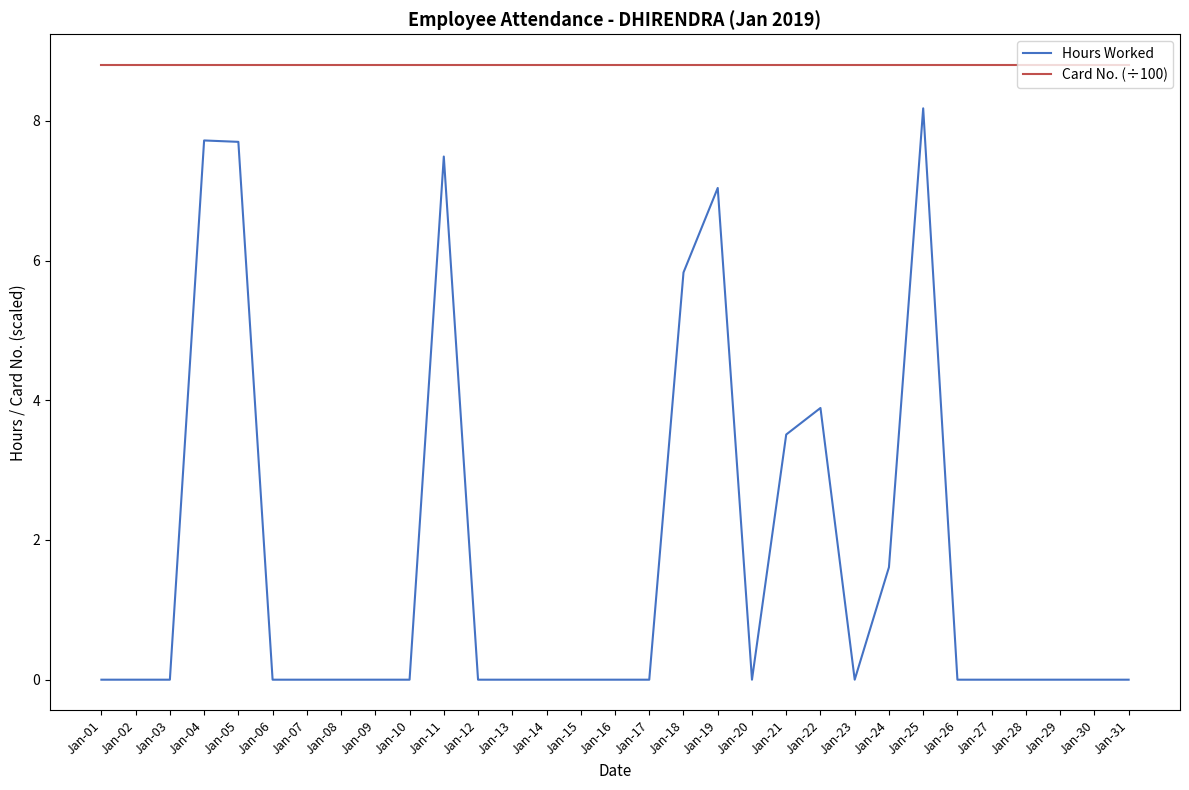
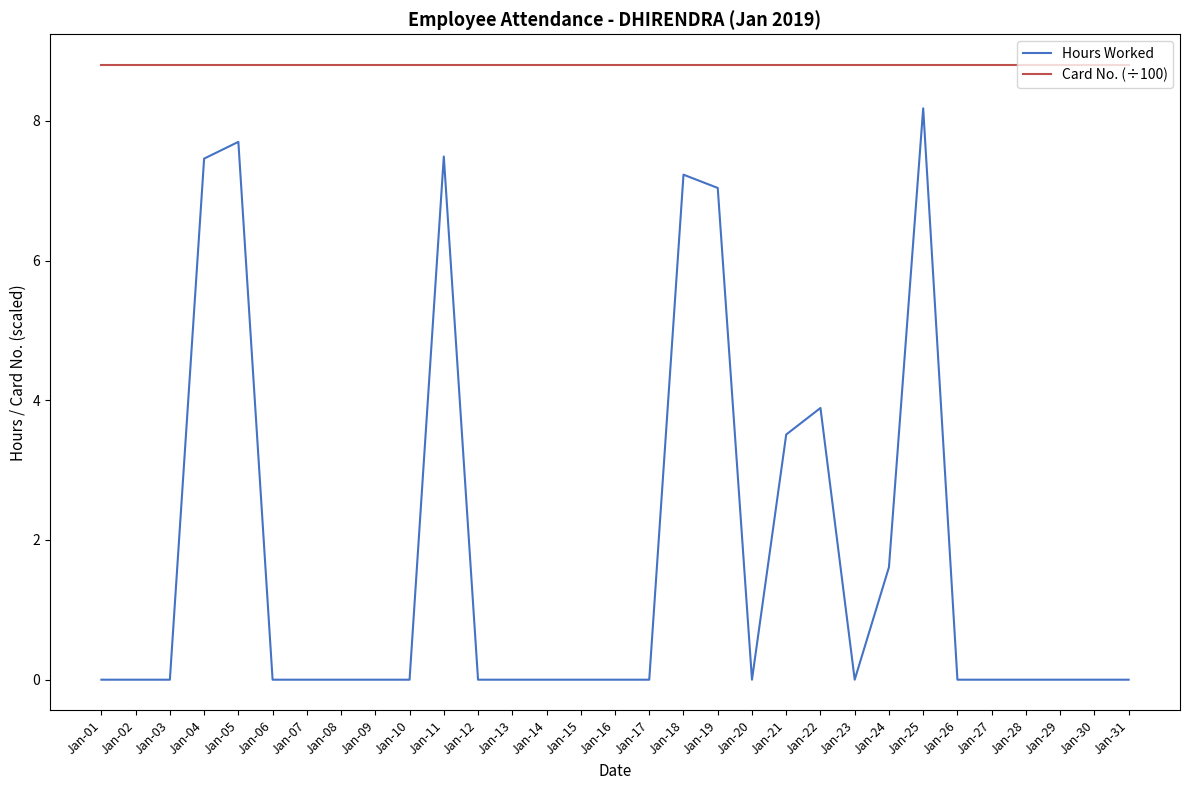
Hours Worked, Jan-04: 7.7 -> 7.5
Hours Worked, Jan-18: 5.8 -> 7.2
